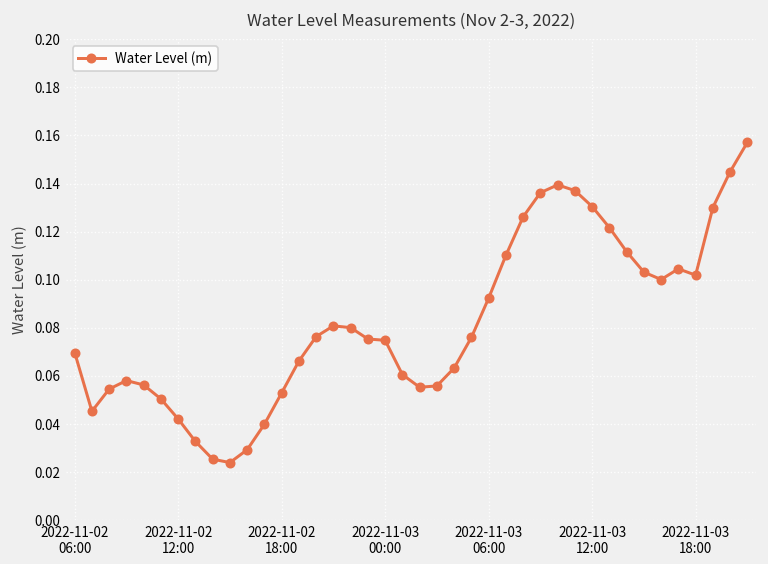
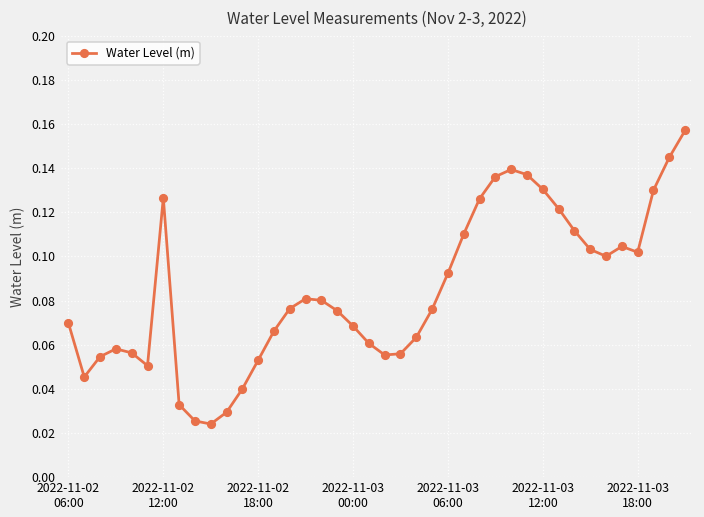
2022-11-02 12:00: 0.042 -> 0.127
2022-11-03 00:00: 0.075 -> 0.068
